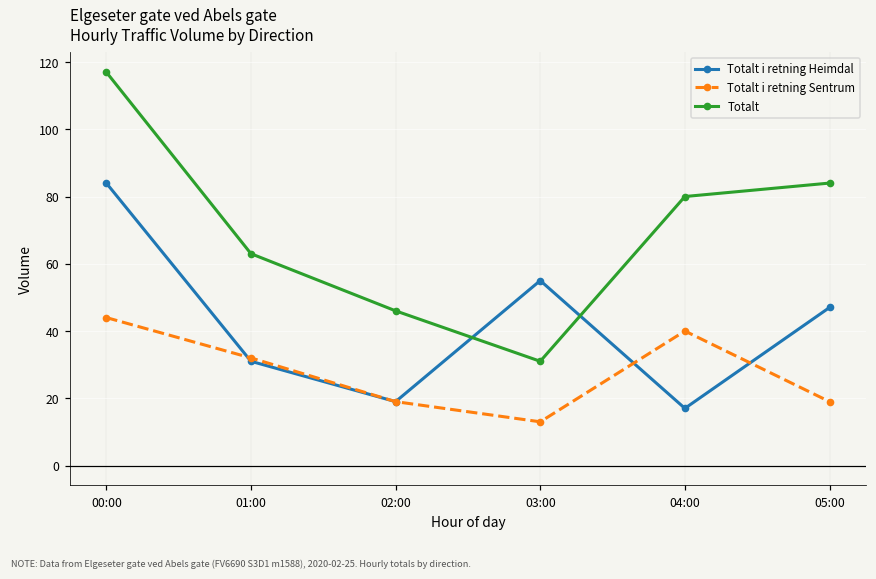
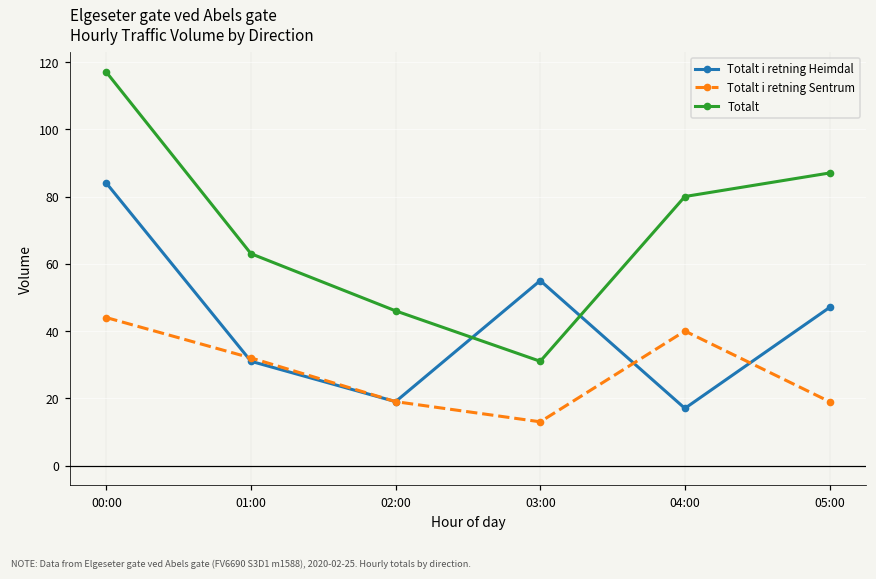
Totalt, 05:00: 84 -> 87
